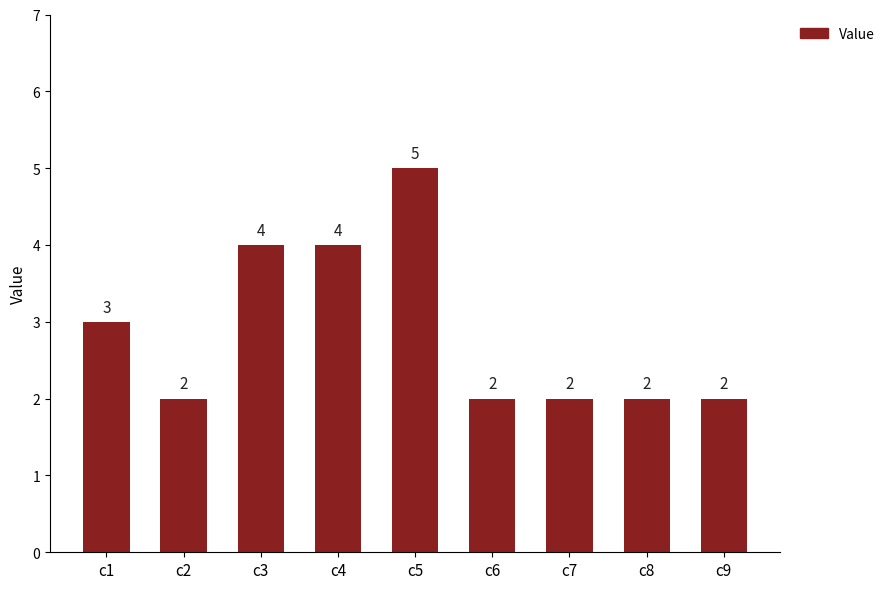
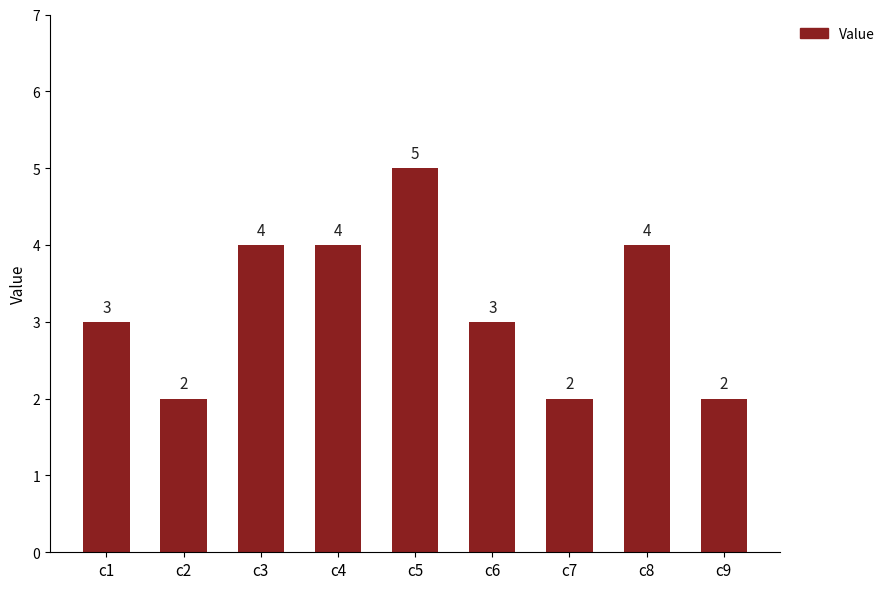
c6: 2 -> 3
c8: 2 -> 4
